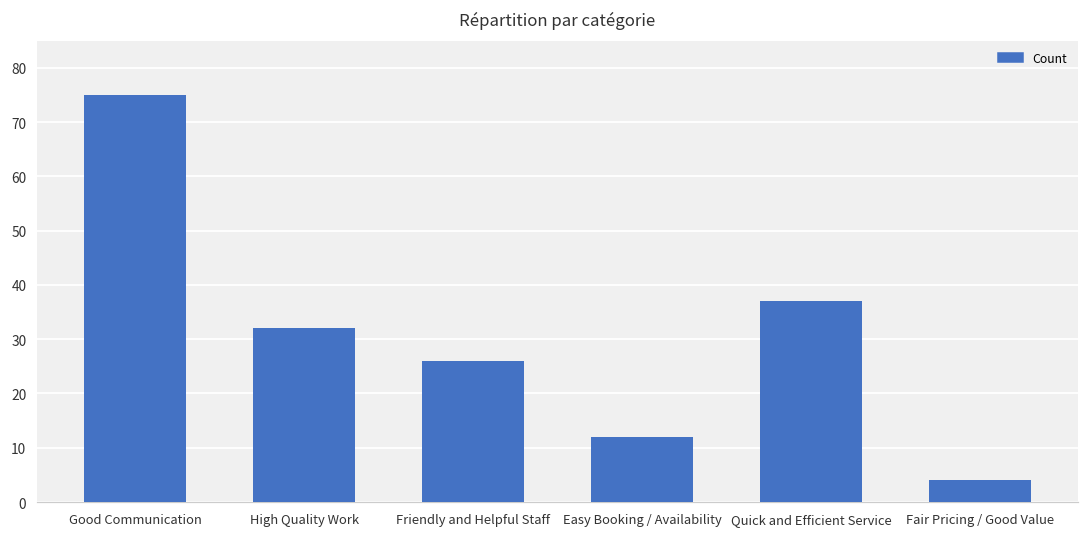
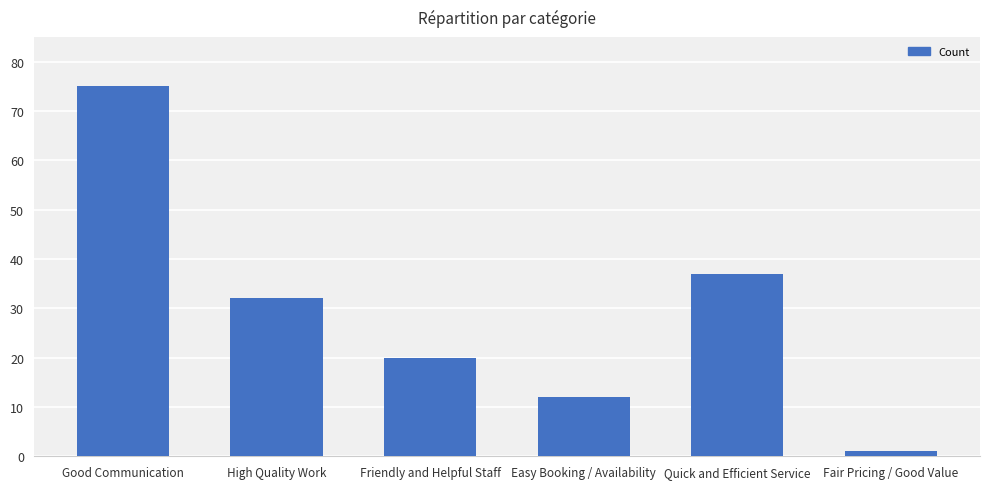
Friendly and Helpful Staff: 26 -> 20
Fair Pricing / Good Value: 4 -> 1
